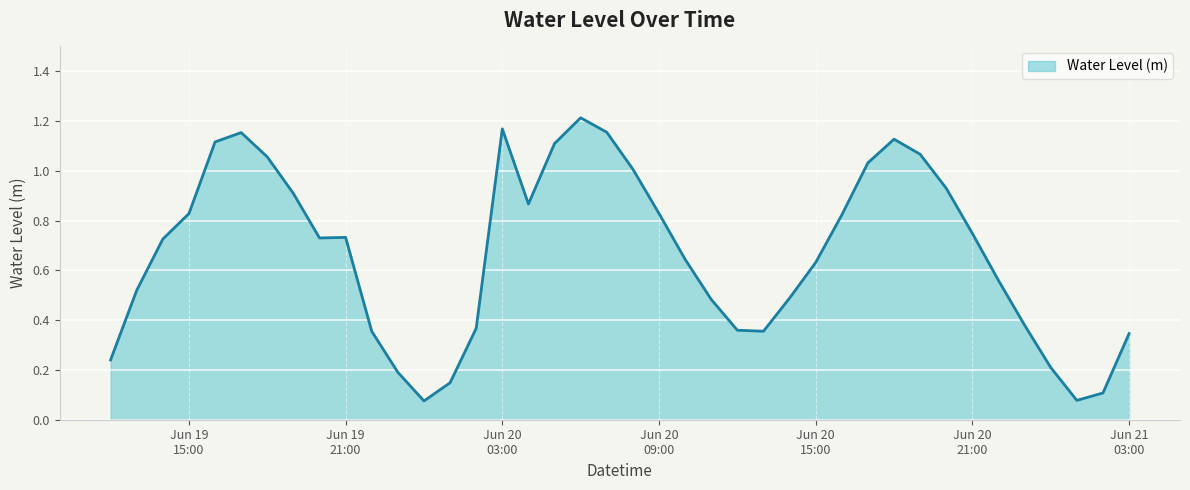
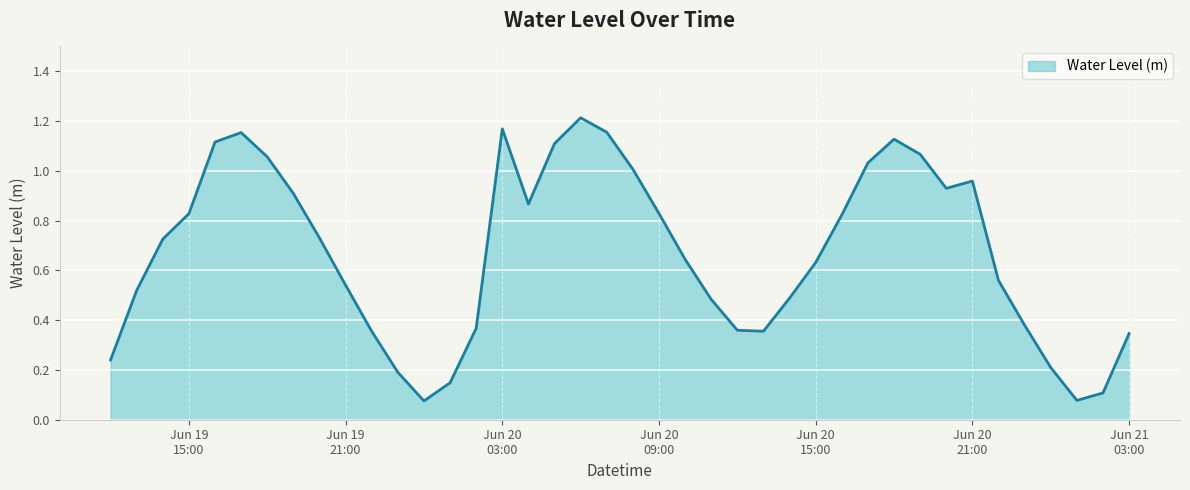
Jun 19 21:00: 0.73 -> 0.54
Jun 20 21:00: 0.75 -> 0.96
